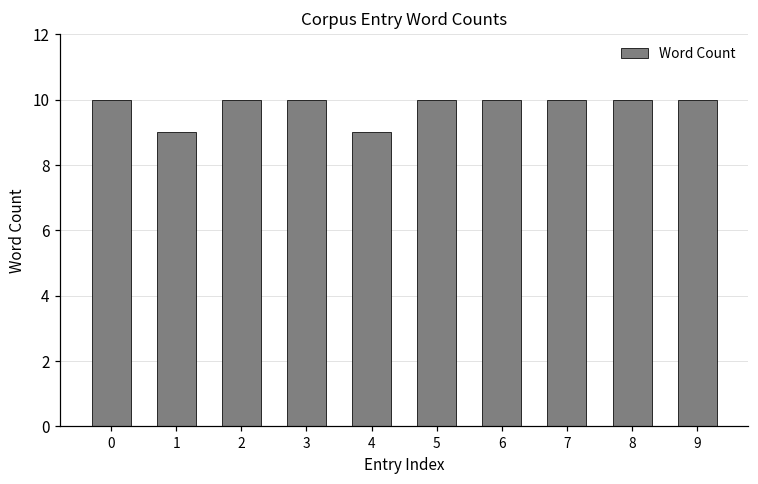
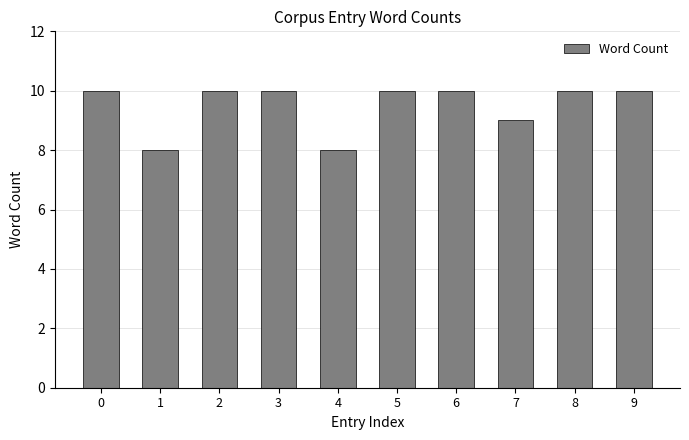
1: 9 -> 8
4: 9 -> 8
7: 10 -> 9
